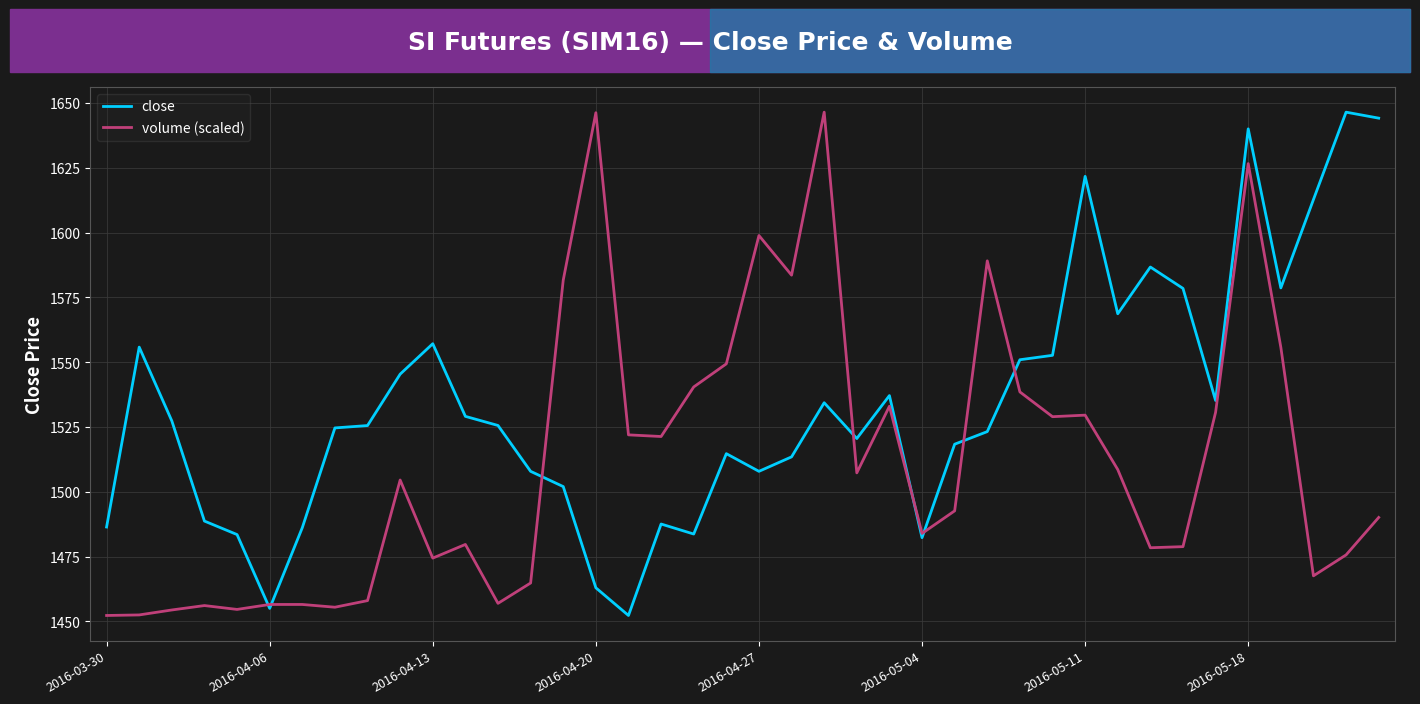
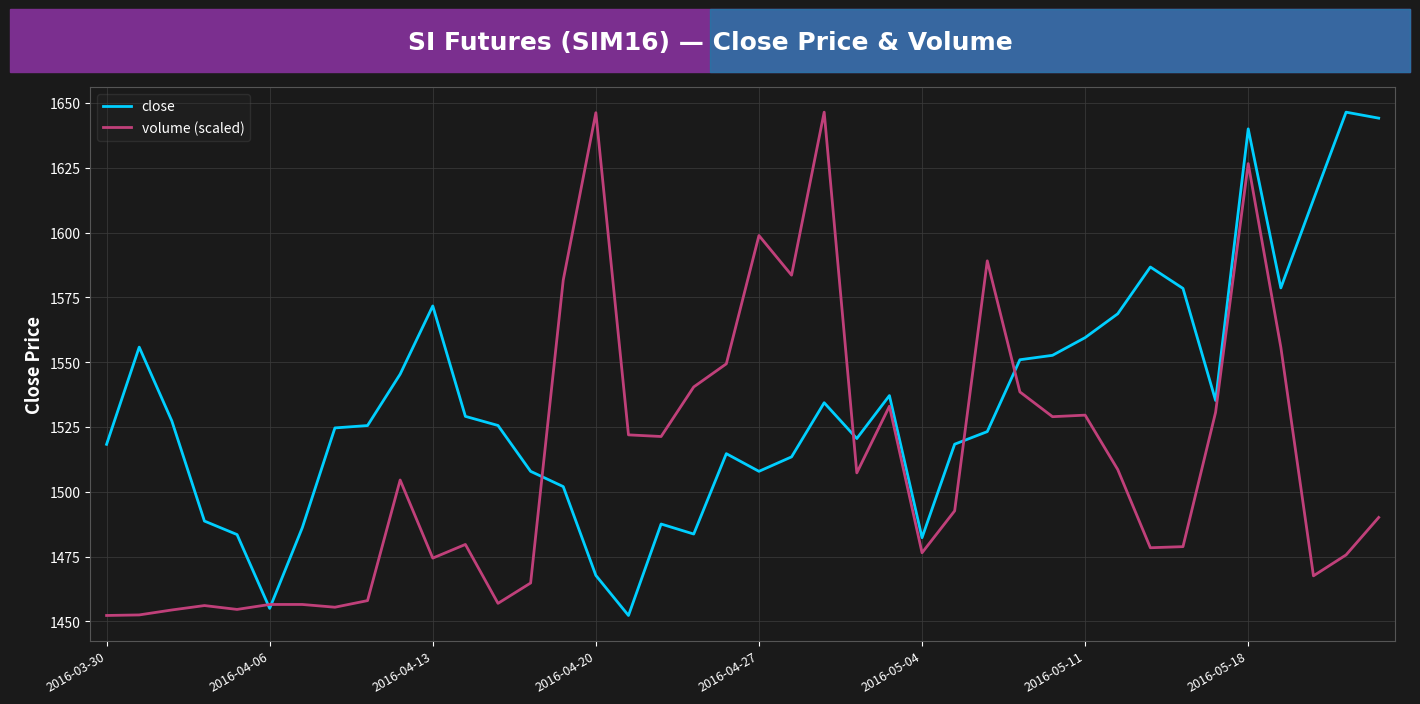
close, 2016-03-30: 1486 -> 1518
close, 2016-04-13: 1557 -> 1572
close, 2016-04-20: 1463 -> 1468
volume (scaled), 2016-05-04: 1484 -> 1476
close, 2016-05-11: 1622 -> 1559
